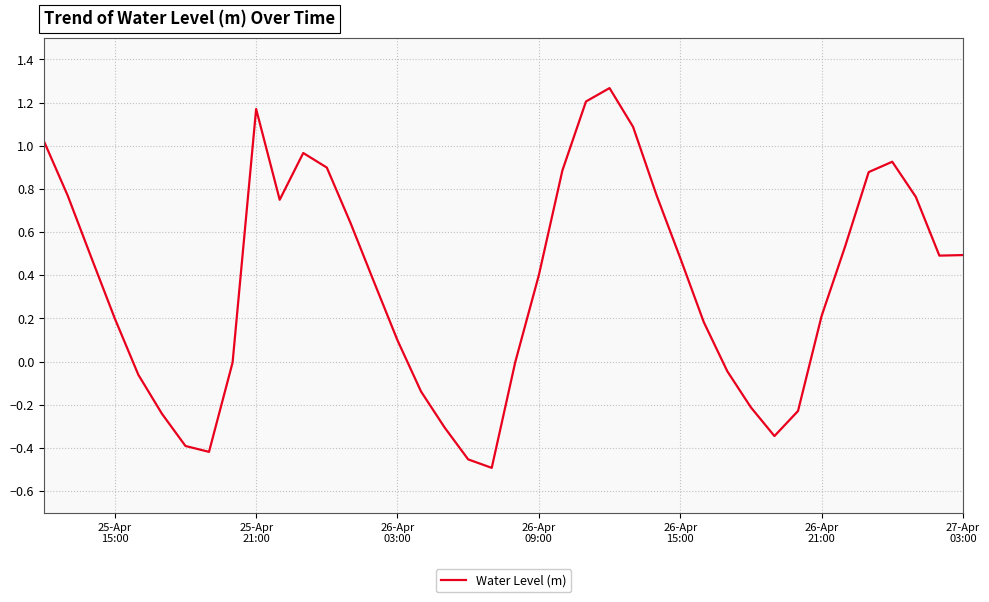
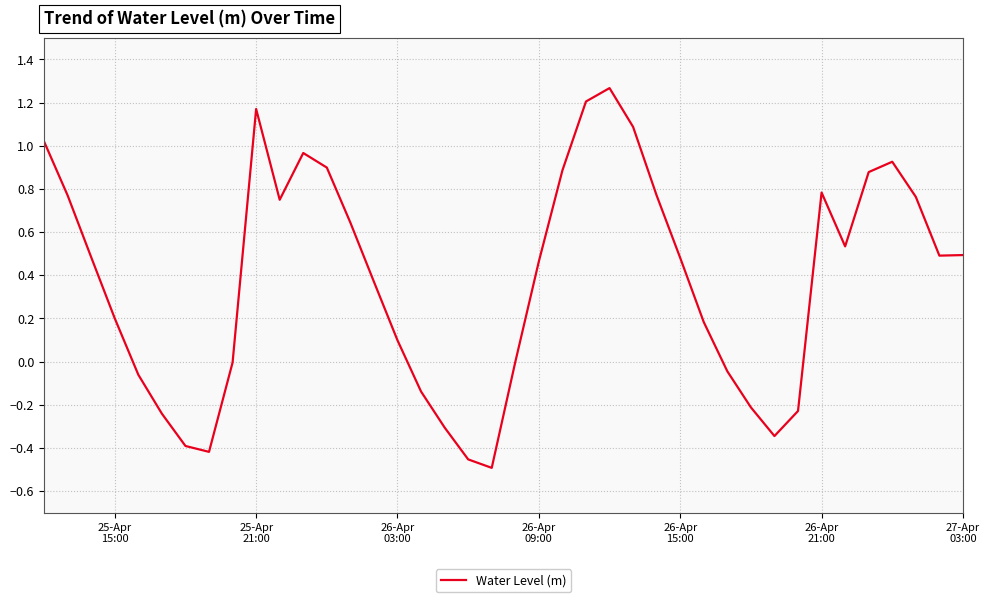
26-Apr 09:00: 0.40 -> 0.46
26-Apr 21:00: 0.21 -> 0.78
